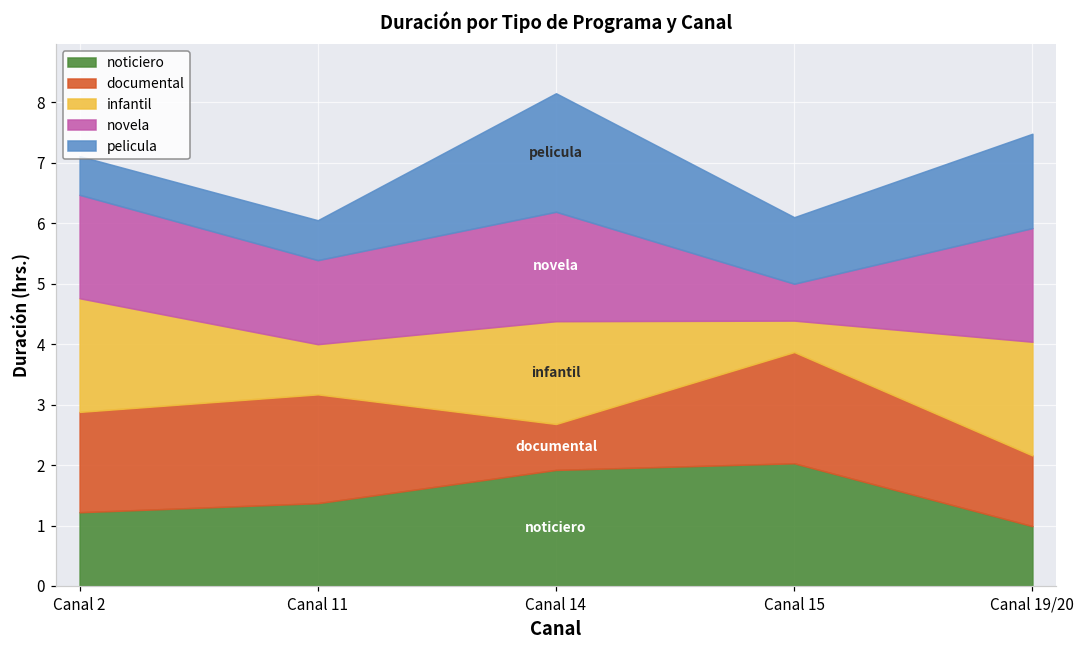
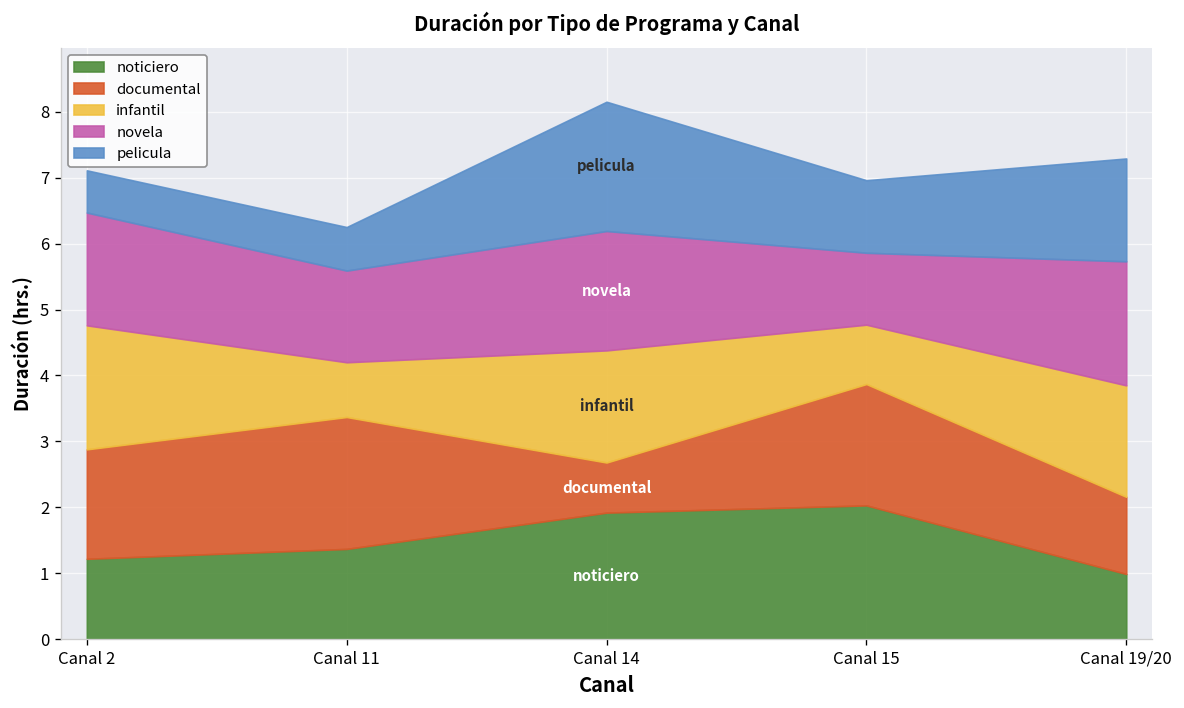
documental, Canal 11: 1.8 -> 2.0
infantil, Canal 15: 0.5 -> 0.9
novela, Canal 15: 0.6 -> 1.1
infantil, Canal 19/20: 1.9 -> 1.7
